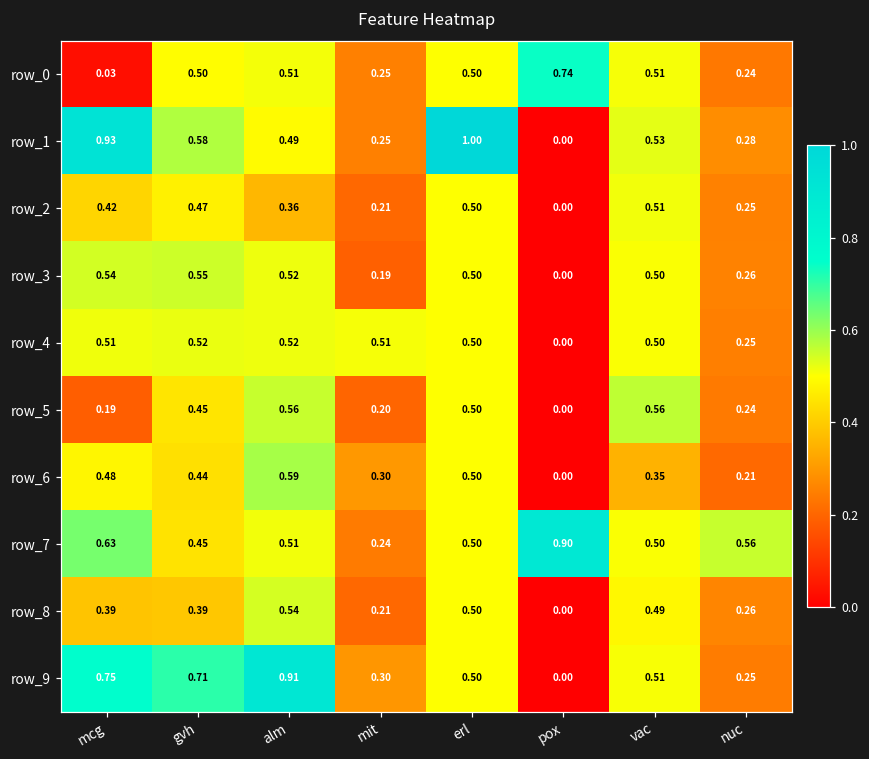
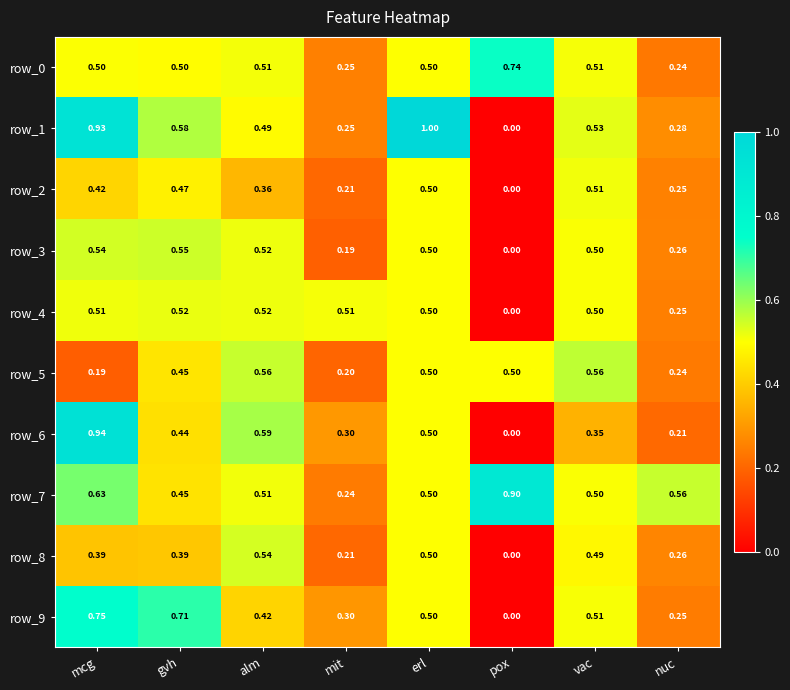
row_0, mcg: 0.03 -> 0.50
row_5, pox: 0.00 -> 0.50
row_6, mcg: 0.48 -> 0.94
row_9, alm: 0.91 -> 0.42
